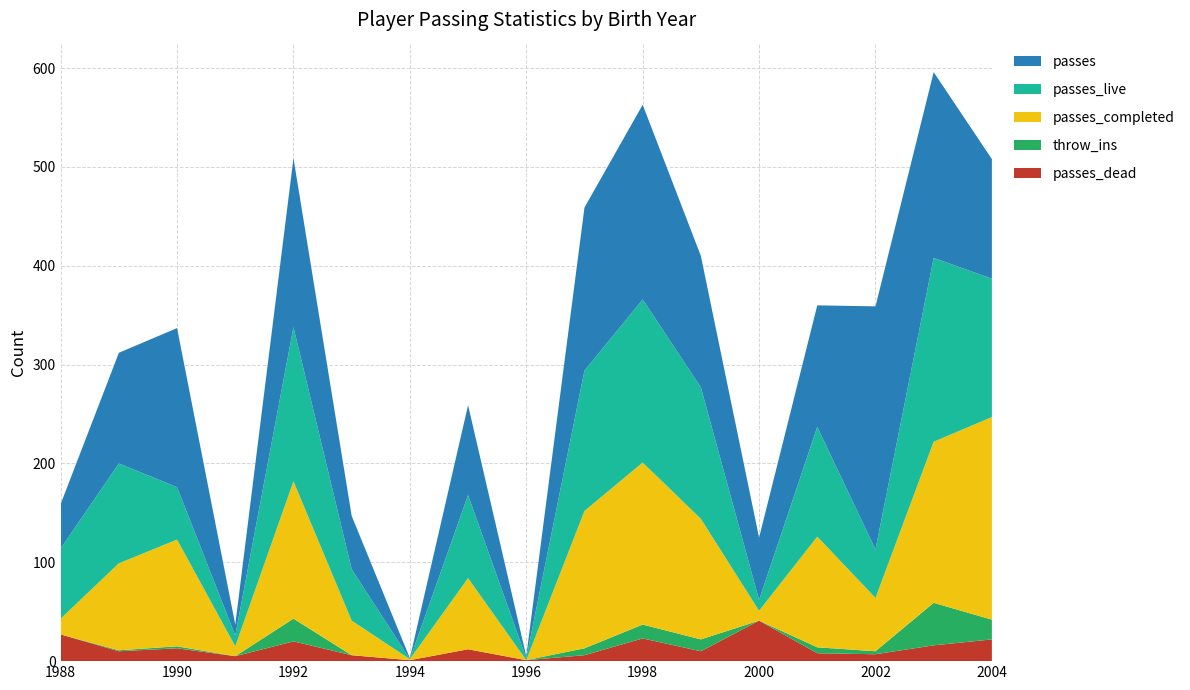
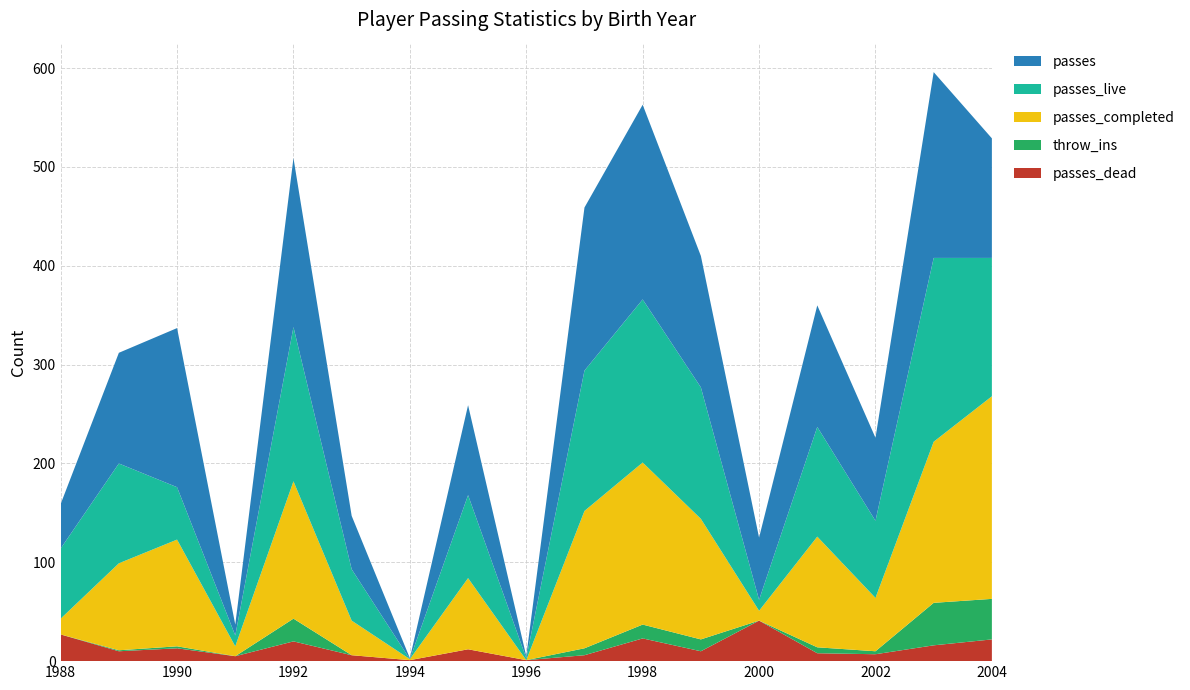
passes_live, 2002: 50 -> 80
passes, 2002: 250 -> 80
throw_ins, 2004: 20 -> 40
